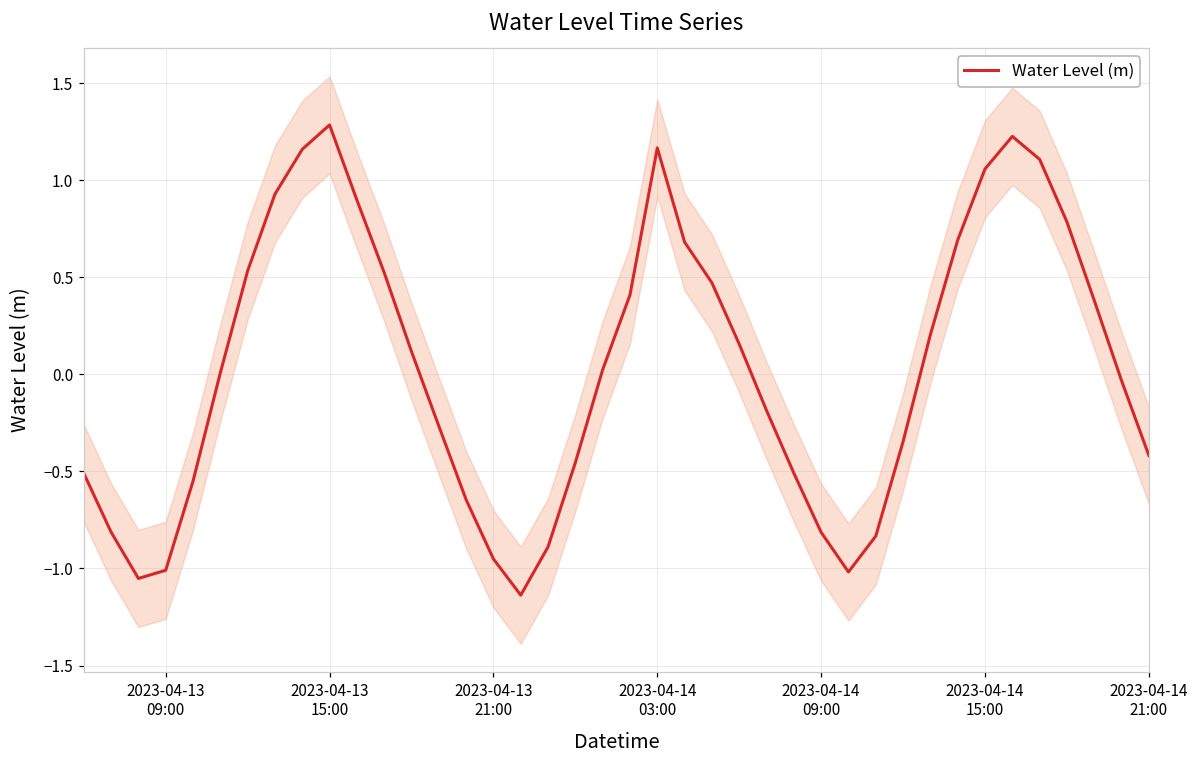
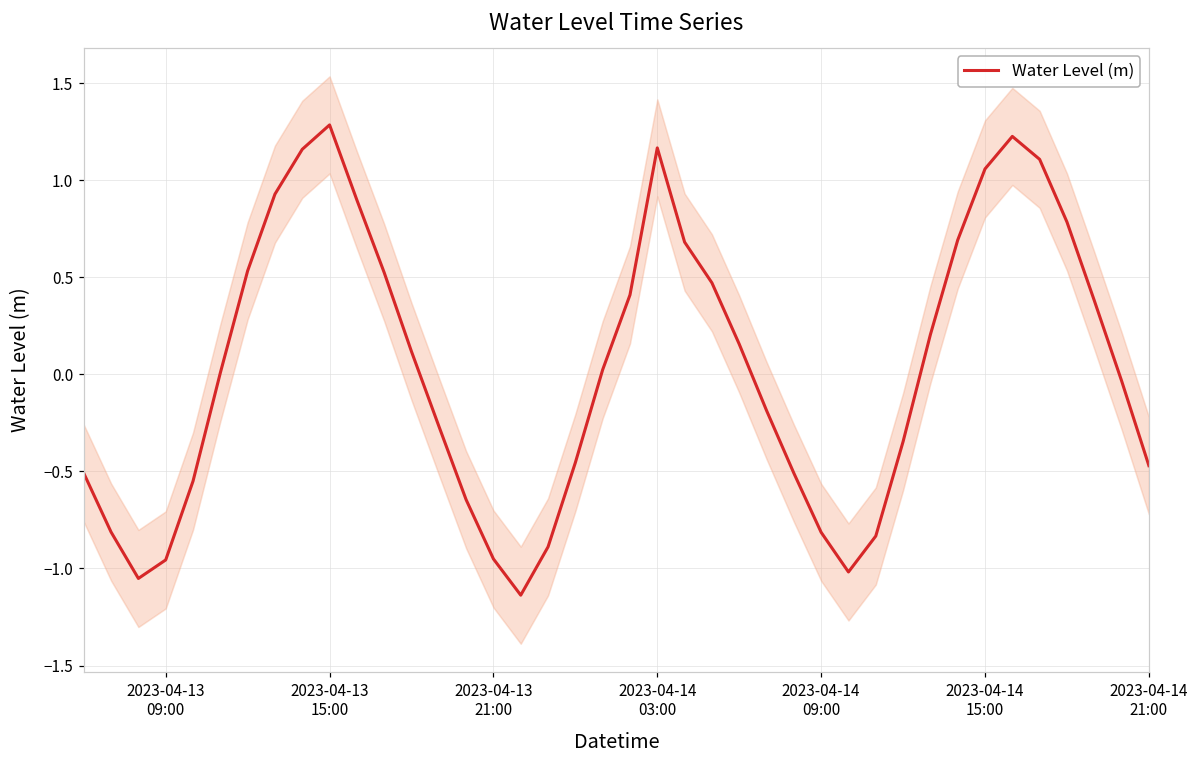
Water Level (m), 2023-04-13 09:00: -1.01 -> -0.96
Water Level (m), 2023-04-14 21:00: -0.42 -> -0.47
